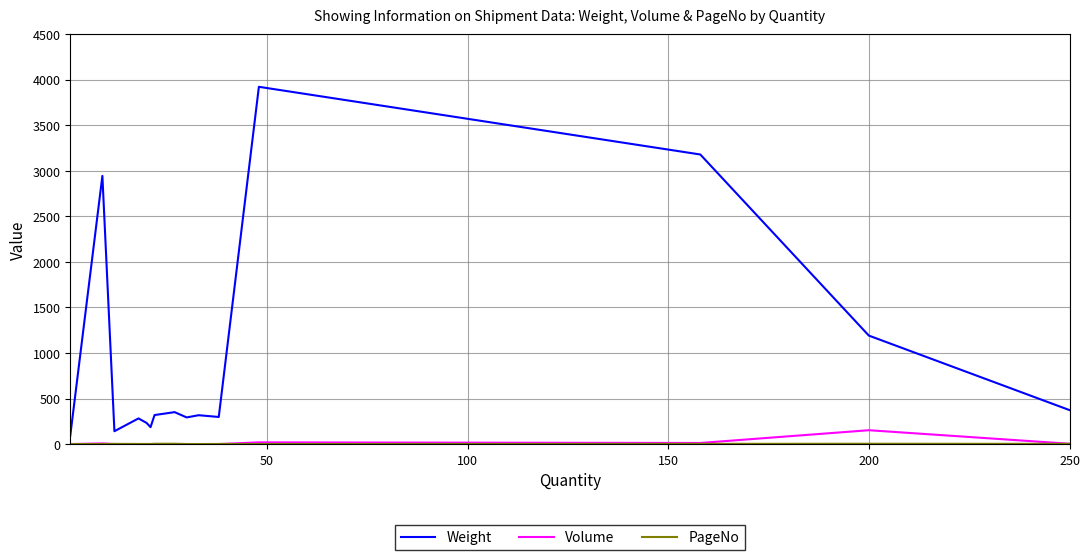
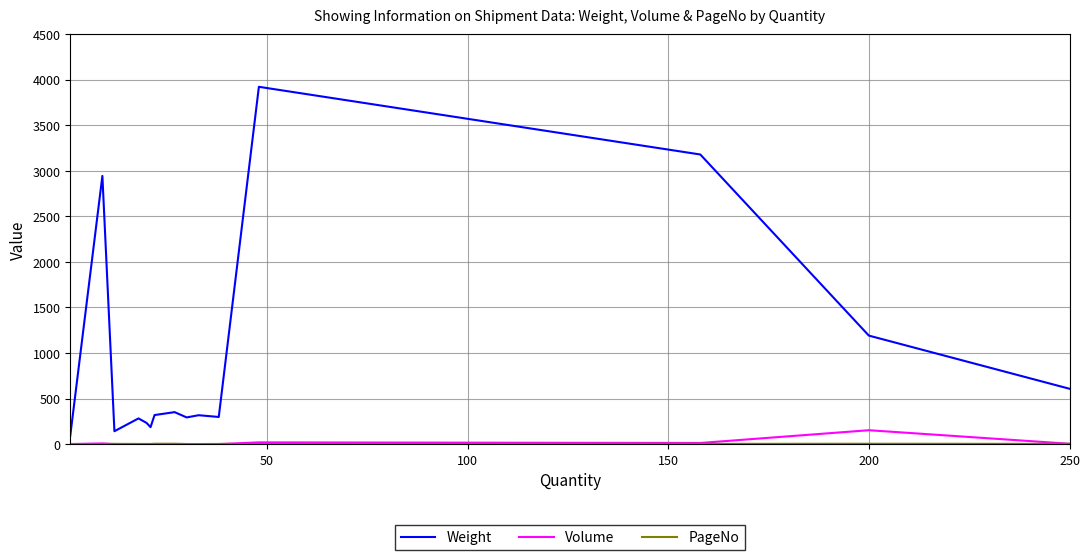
Weight, 250: 400 -> 600
